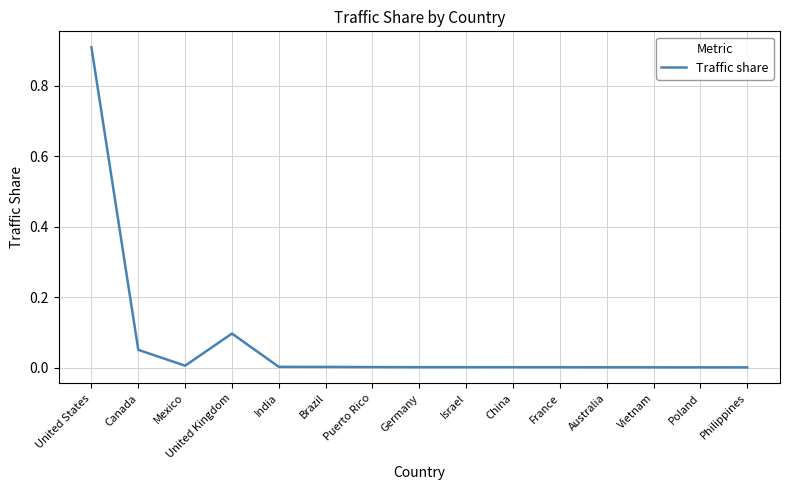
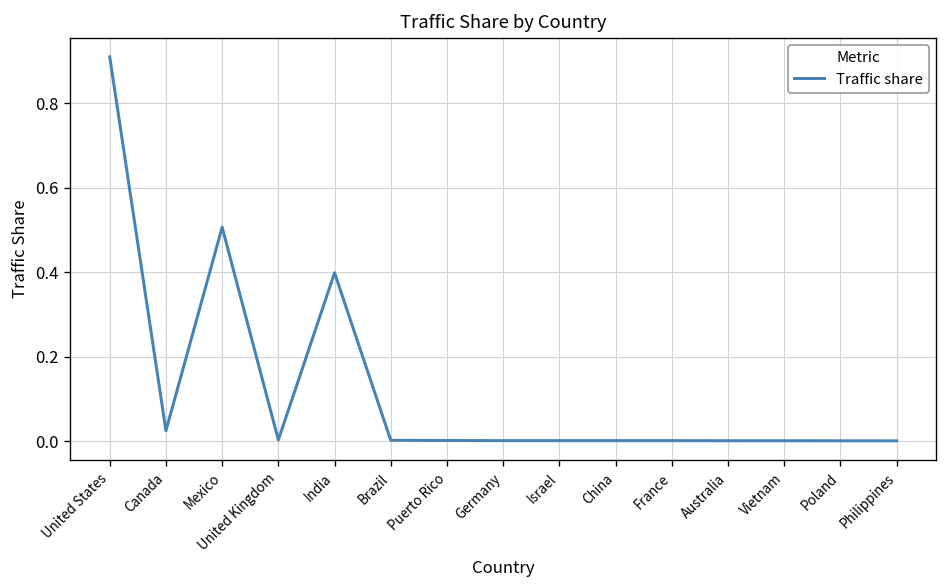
Canada: 0.05 -> 0.03
Mexico: 0.01 -> 0.51
United Kingdom: 0.10 -> 0.00
India: 0.00 -> 0.40
